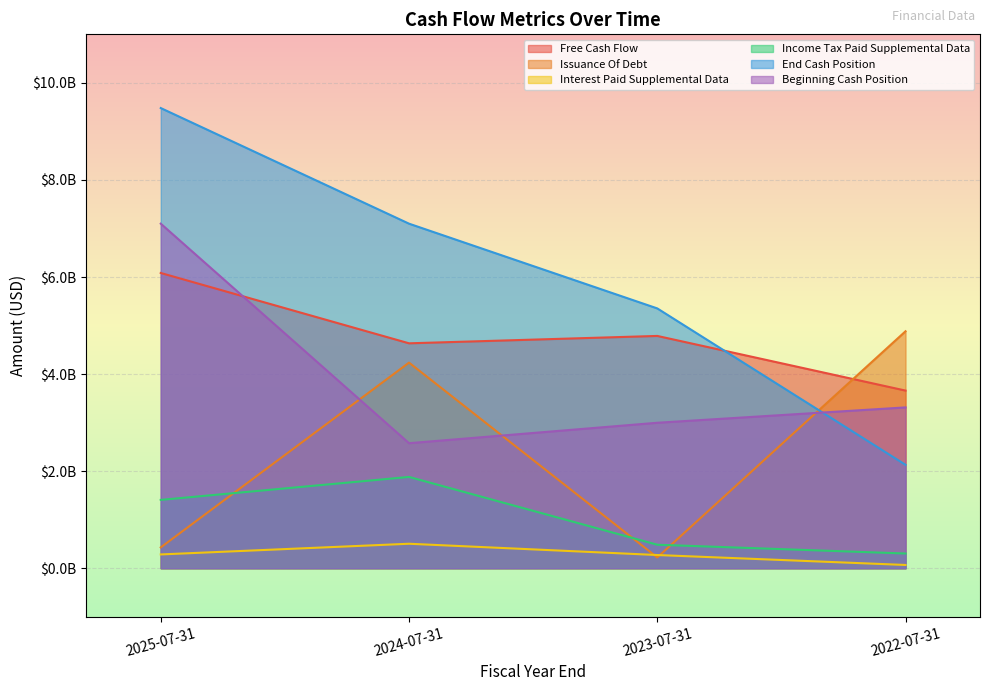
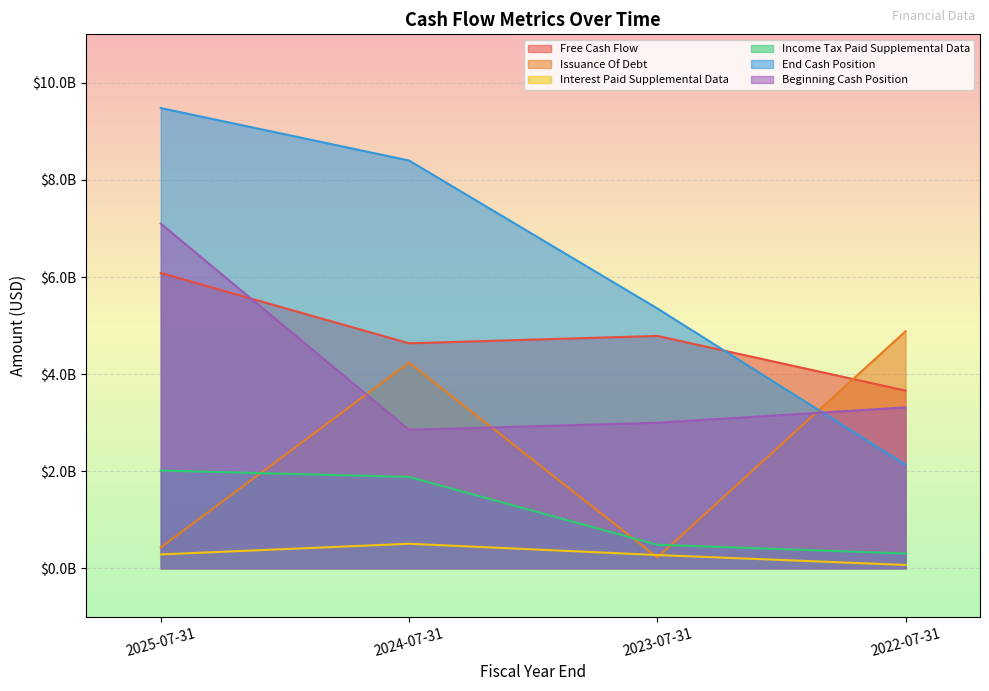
Income Tax Paid Supplemental Data, 2025-07-31: $1400000000 -> $2000000000
End Cash Position, 2024-07-31: $7100000000 -> $8400000000
Beginning Cash Position, 2024-07-31: $2600000000 -> $2900000000
